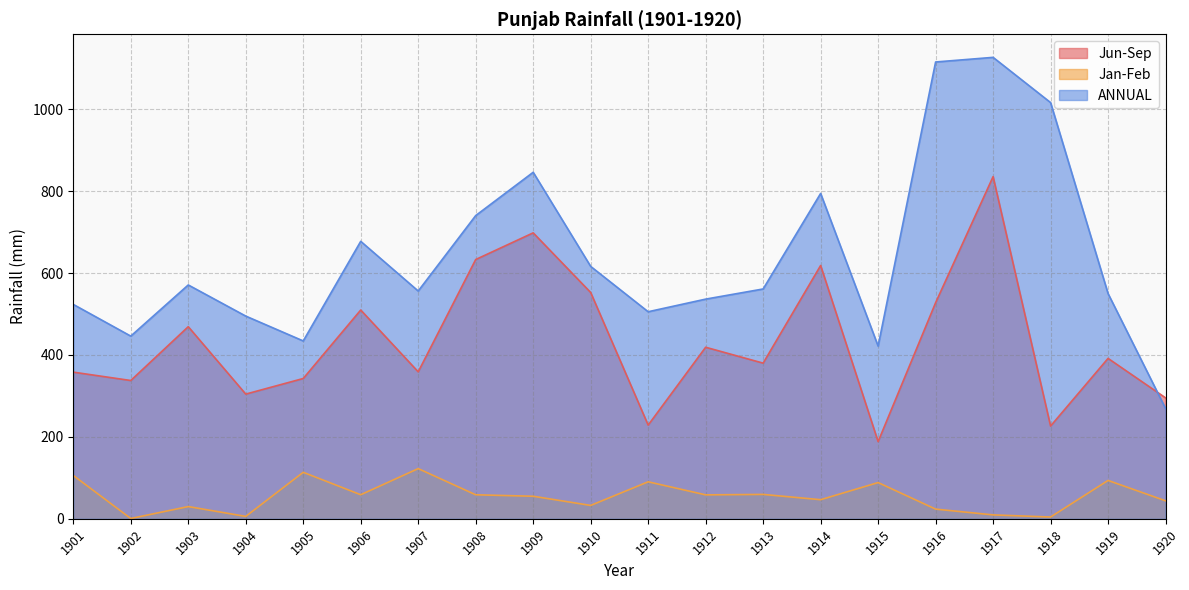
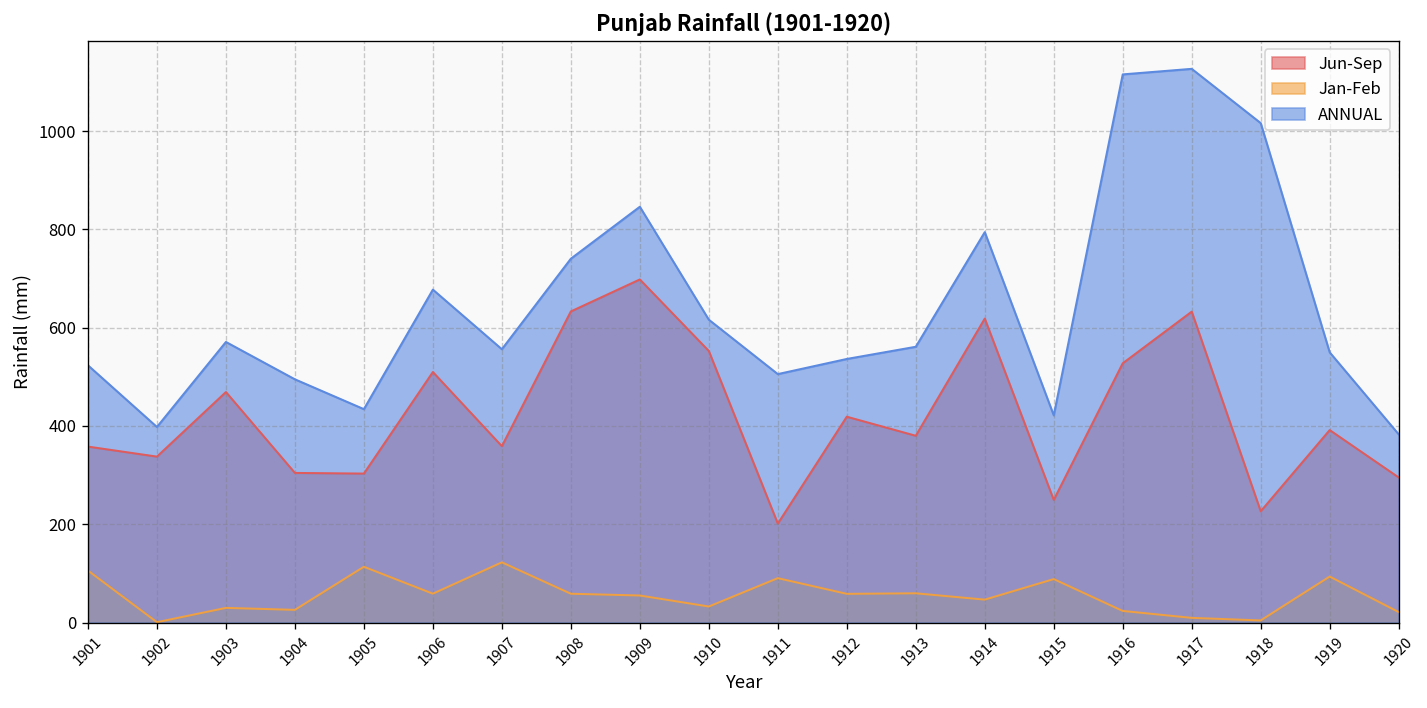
ANNUAL, 1902: 450 -> 400
Jan-Feb, 1904: 10 -> 30
Jun-Sep, 1905: 340 -> 300
Jun-Sep, 1911: 230 -> 200
Jun-Sep, 1915: 190 -> 250
Jun-Sep, 1917: 840 -> 630
Jan-Feb, 1920: 40 -> 20
ANNUAL, 1920: 270 -> 380
